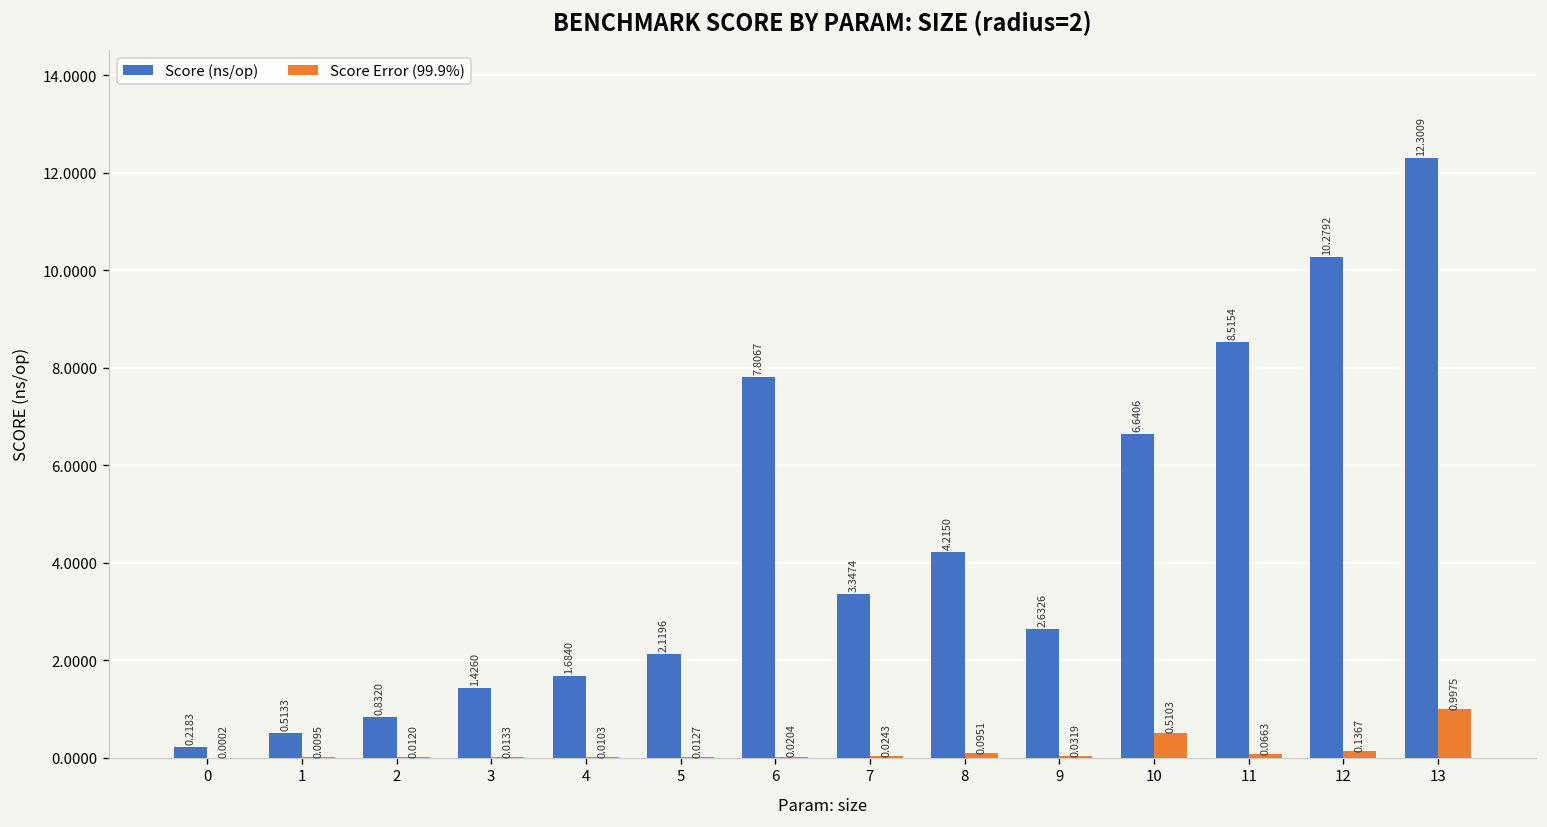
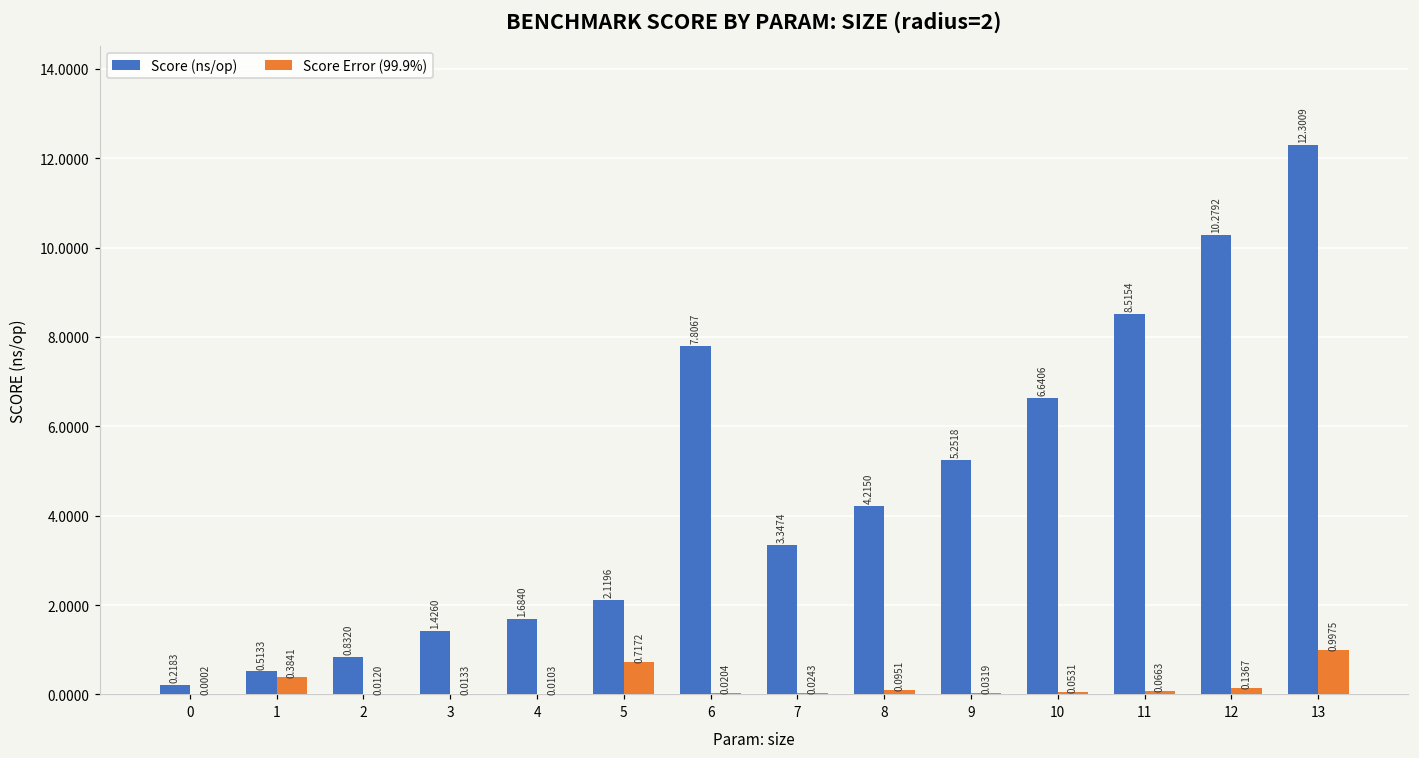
Score Error (99.9%), 1: 0.0095 -> 0.3841
Score Error (99.9%), 5: 0.0127 -> 0.7172
Score (ns/op), 9: 2.6326 -> 5.2518
Score Error (99.9%), 10: 0.5103 -> 0.0531
